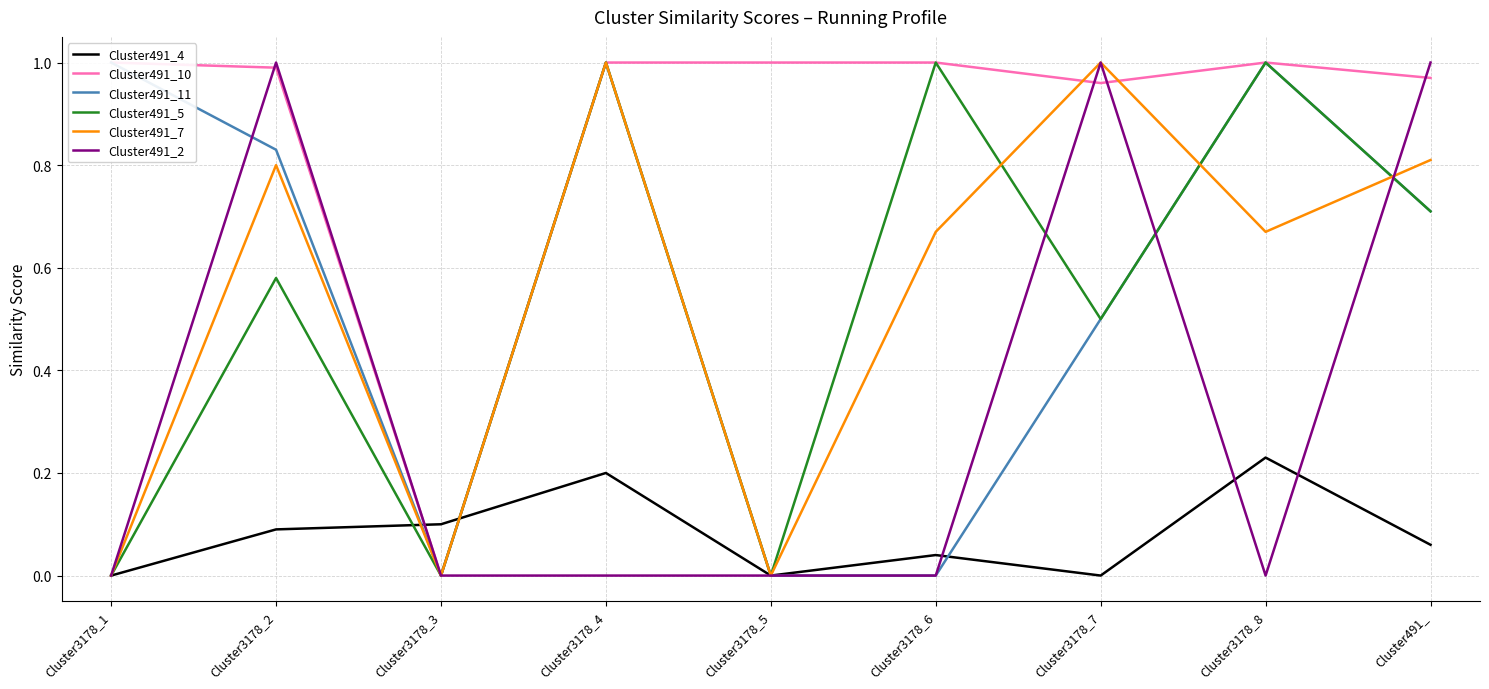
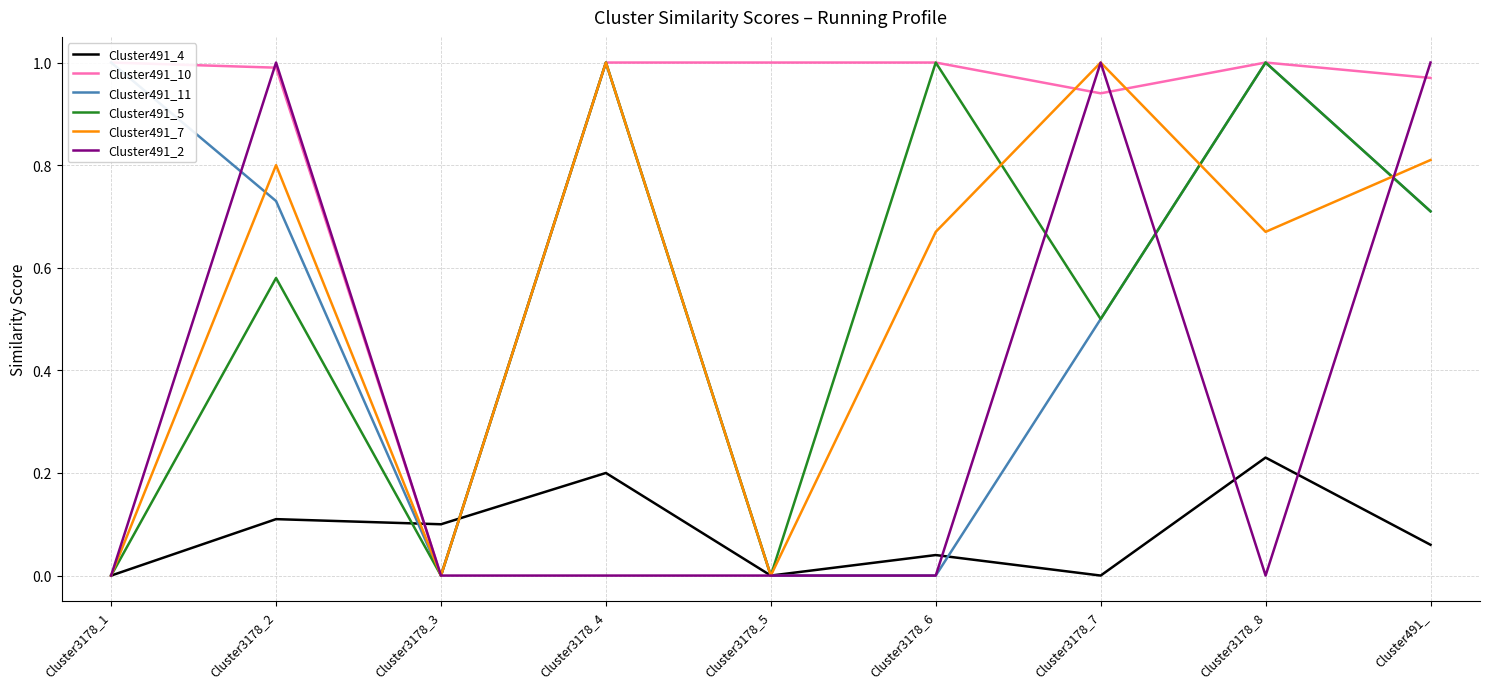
Cluster491_4, Cluster3178_2: 0.09 -> 0.11
Cluster491_11, Cluster3178_2: 0.83 -> 0.73
Cluster491_10, Cluster3178_7: 0.96 -> 0.94
